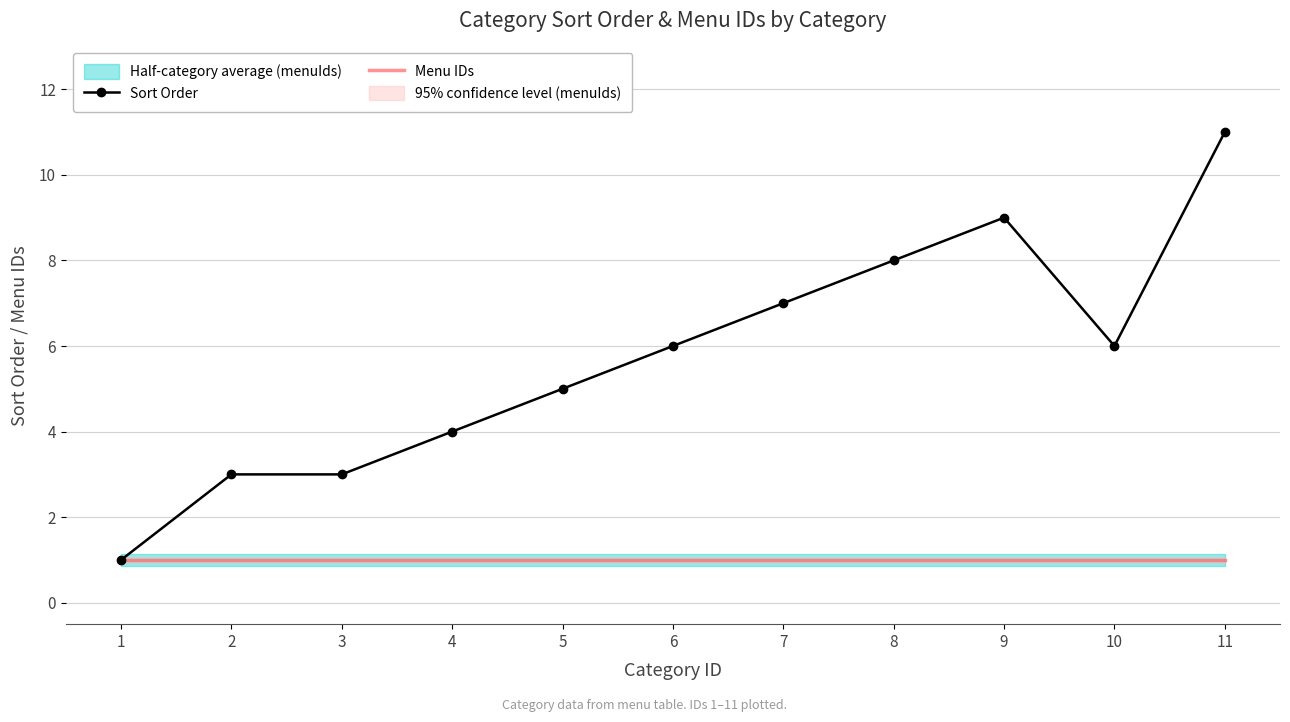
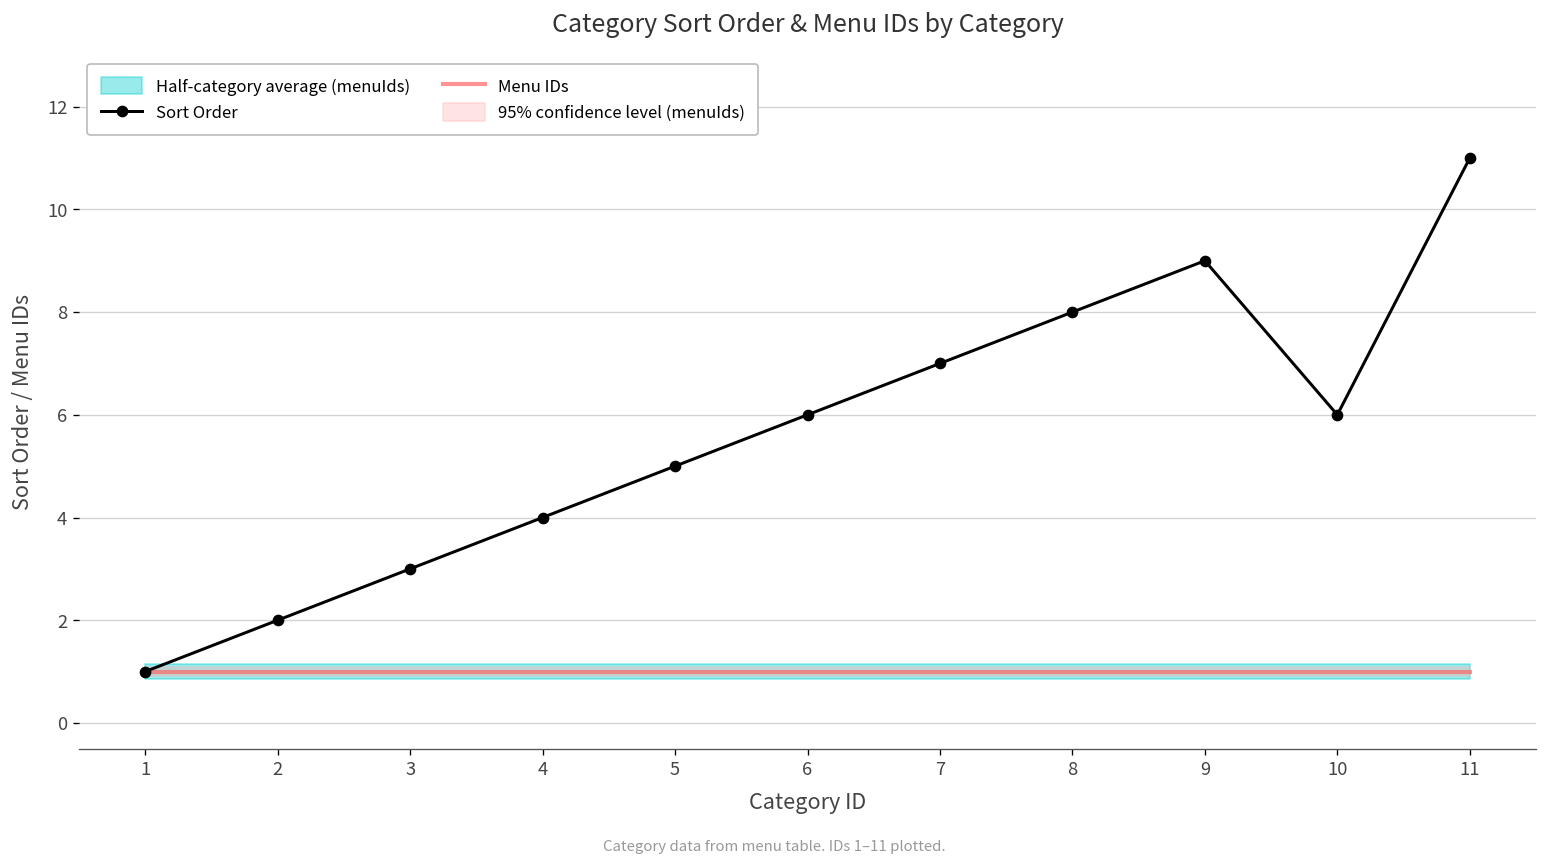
Sort Order, 2: 3 -> 2
